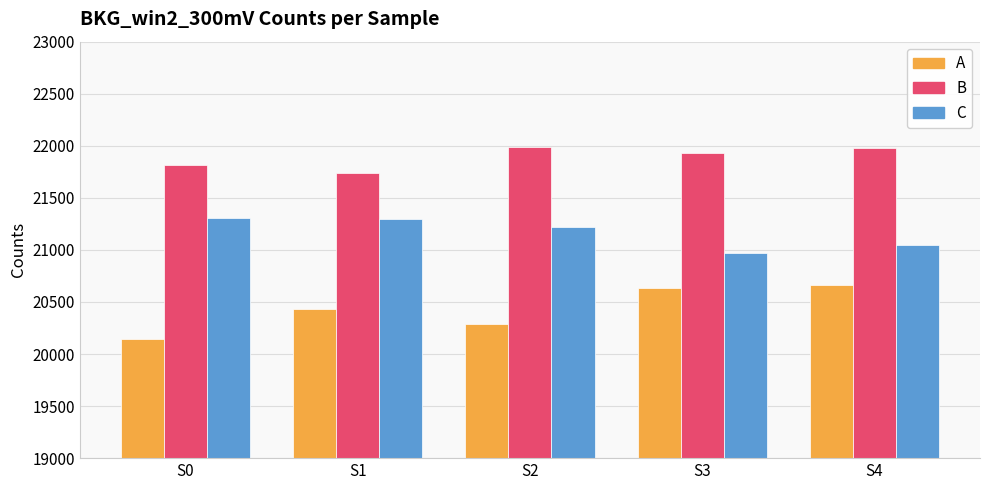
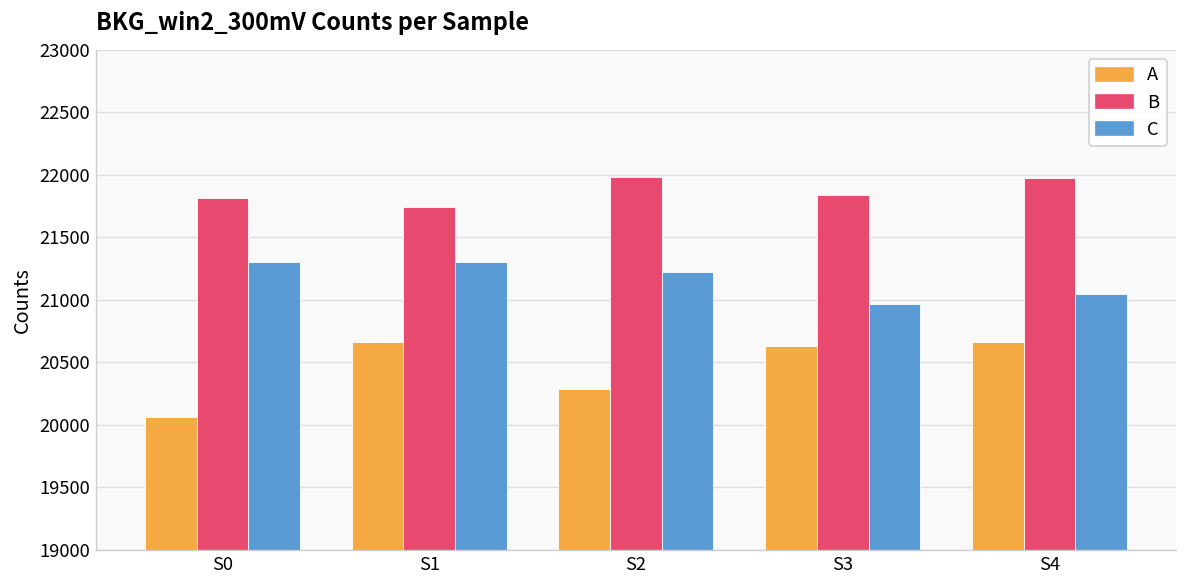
A, S0: 20140 -> 20060
A, S1: 20430 -> 20660
B, S3: 21930 -> 21840
